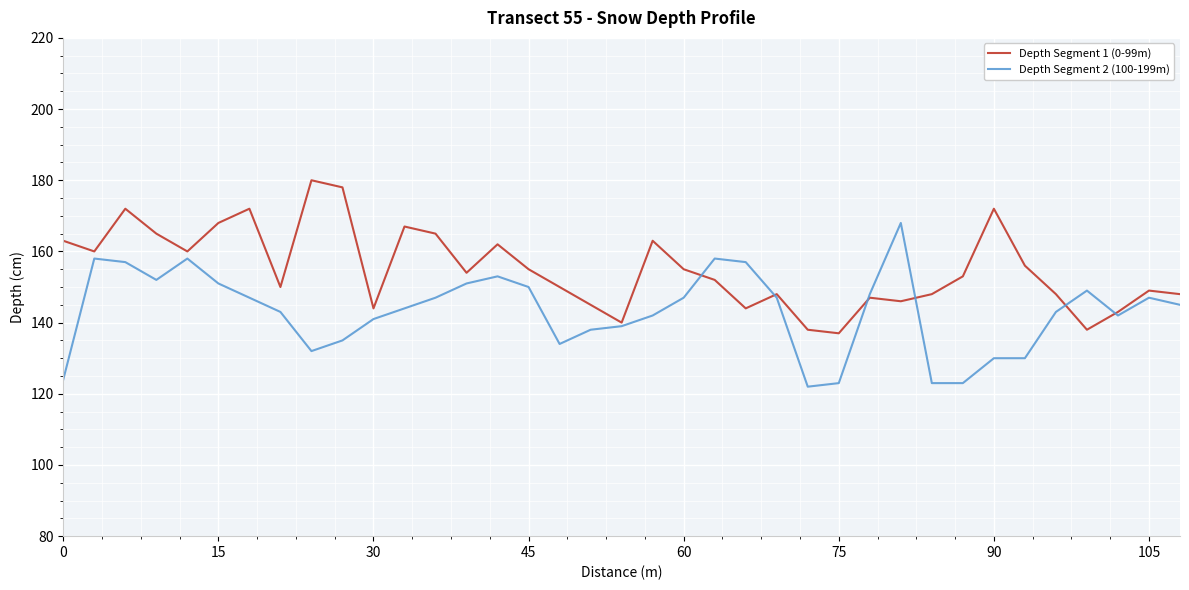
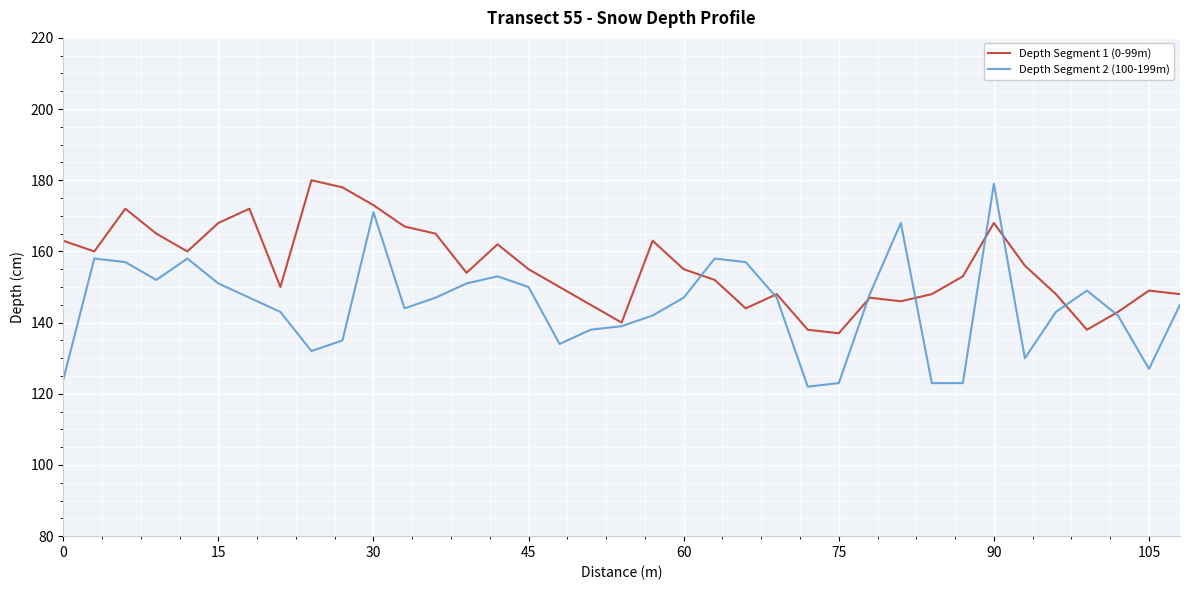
Depth Segment 1 (0-99m), 30: 144 -> 173
Depth Segment 2 (100-199m), 30: 141 -> 171
Depth Segment 1 (0-99m), 90: 172 -> 168
Depth Segment 2 (100-199m), 90: 130 -> 179
Depth Segment 2 (100-199m), 105: 147 -> 127
